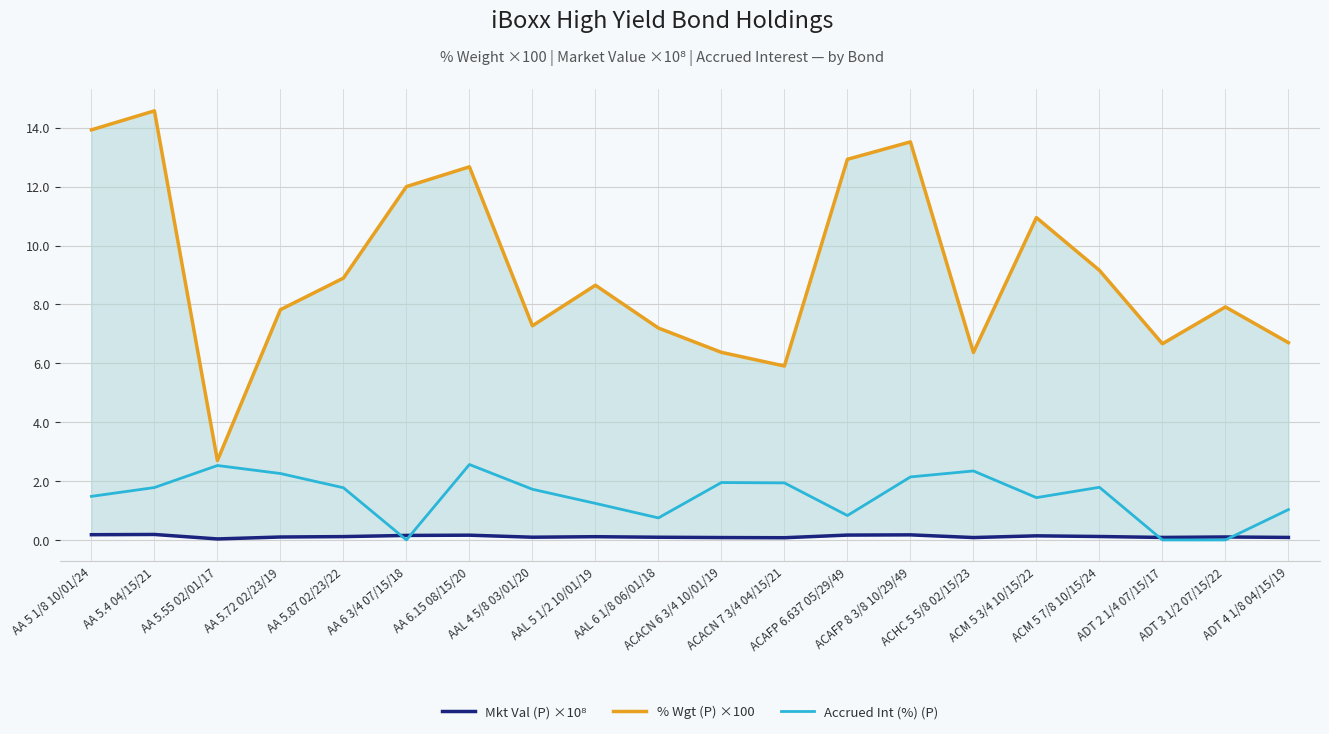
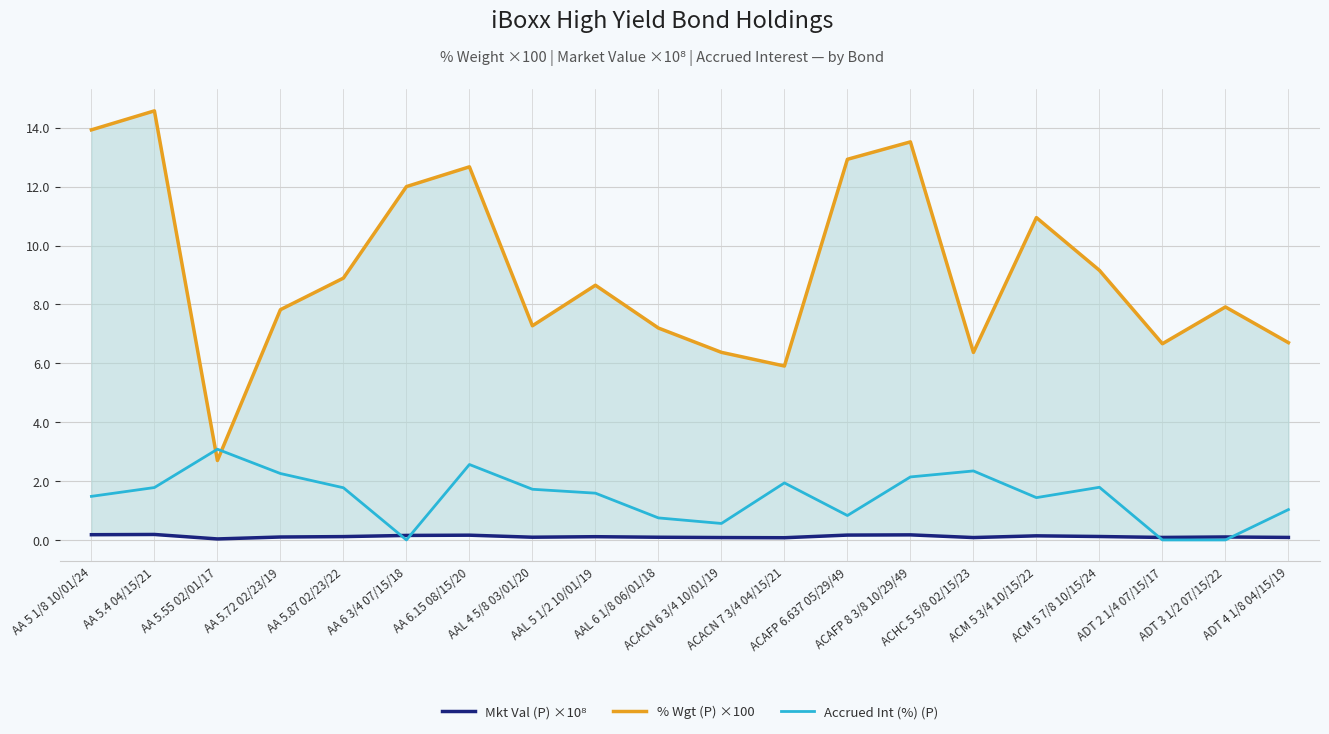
Accrued Int (%) (P), AA 5.55 02/01/17: 2.5 -> 3.1
Accrued Int (%) (P), AAL 5 1/2 10/01/19: 1.2 -> 1.6
Accrued Int (%) (P), ACACN 6 3/4 10/01/19: 2.0 -> 0.6
